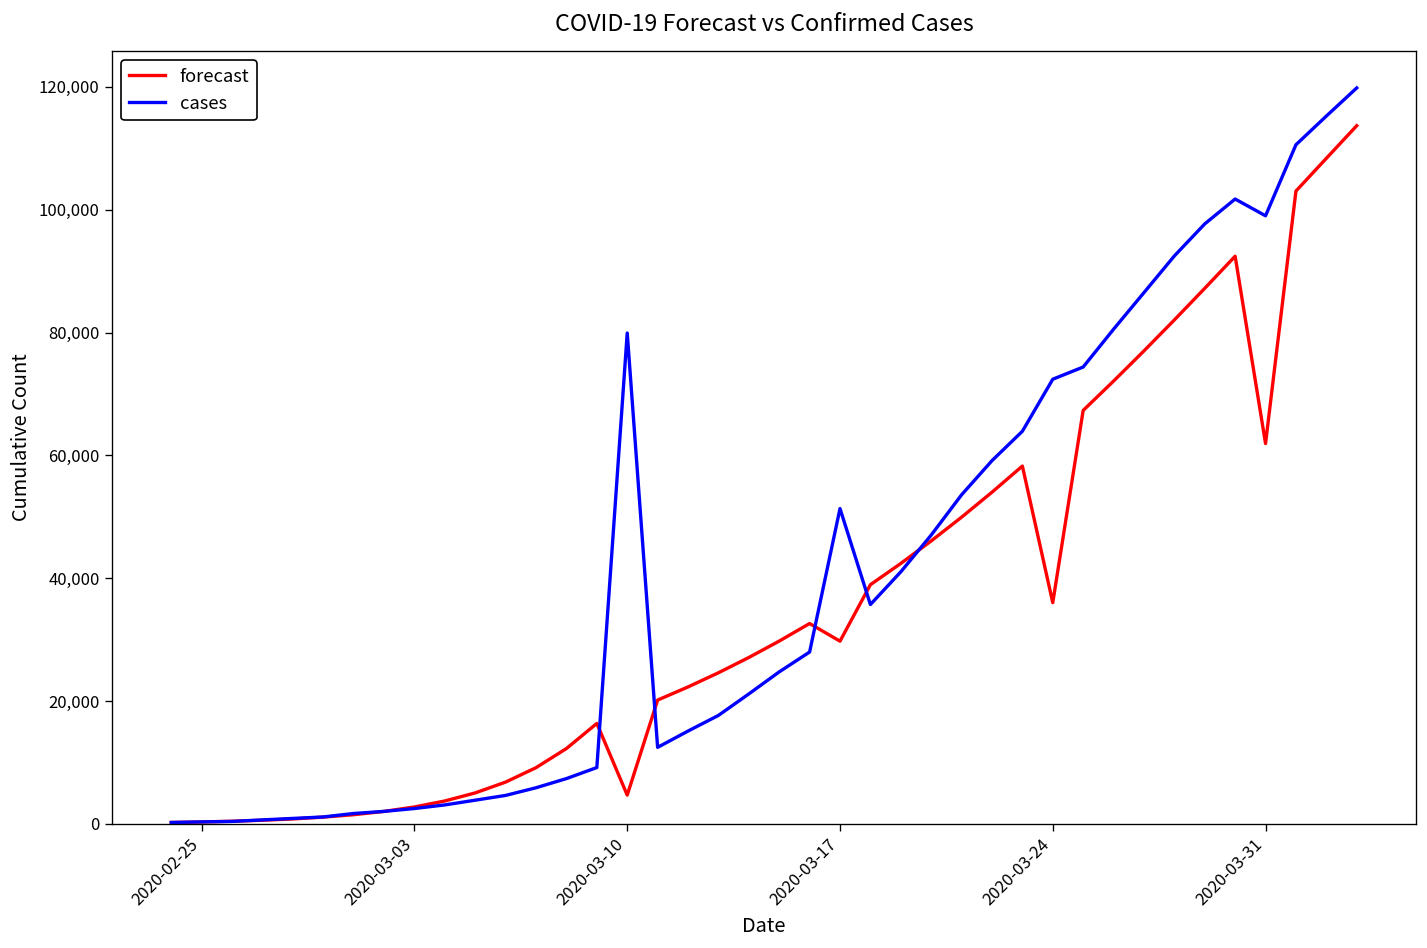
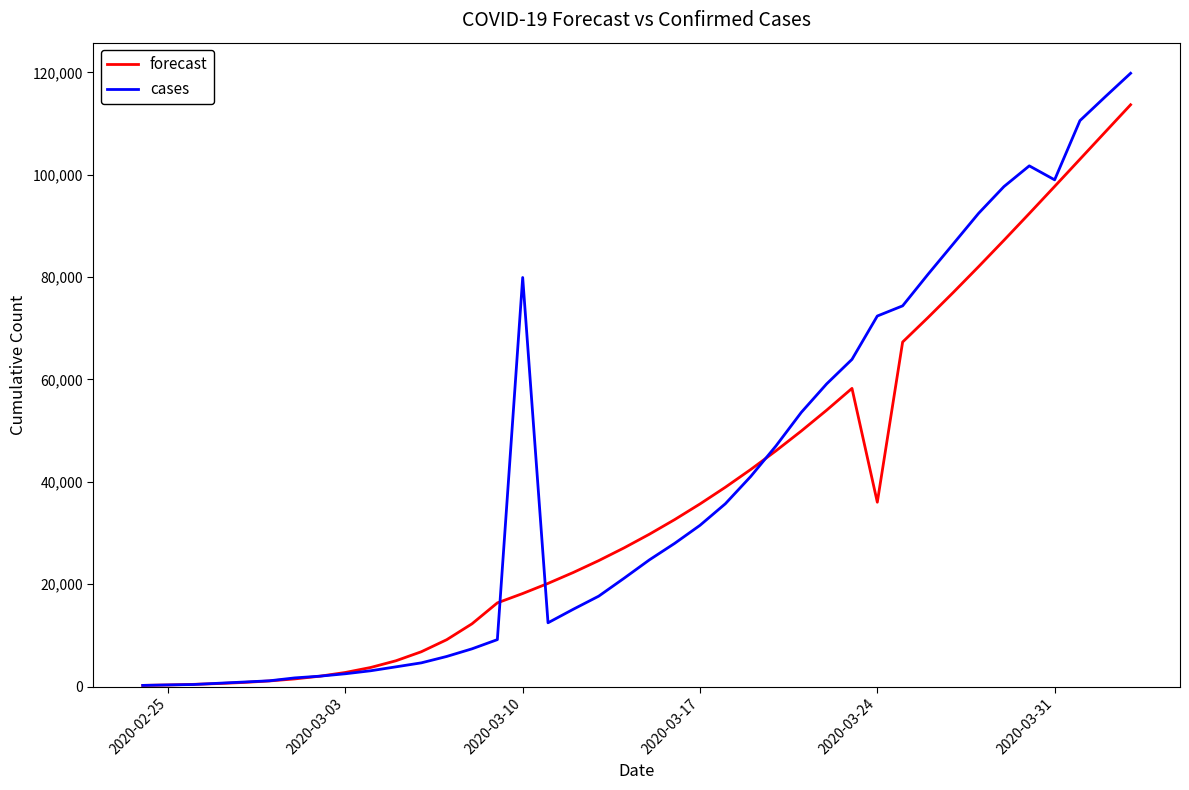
forecast, 2020-03-10: 5,000 -> 18,000
forecast, 2020-03-17: 30,000 -> 36,000
cases, 2020-03-17: 51,000 -> 32,000
forecast, 2020-03-31: 62,000 -> 98,000
